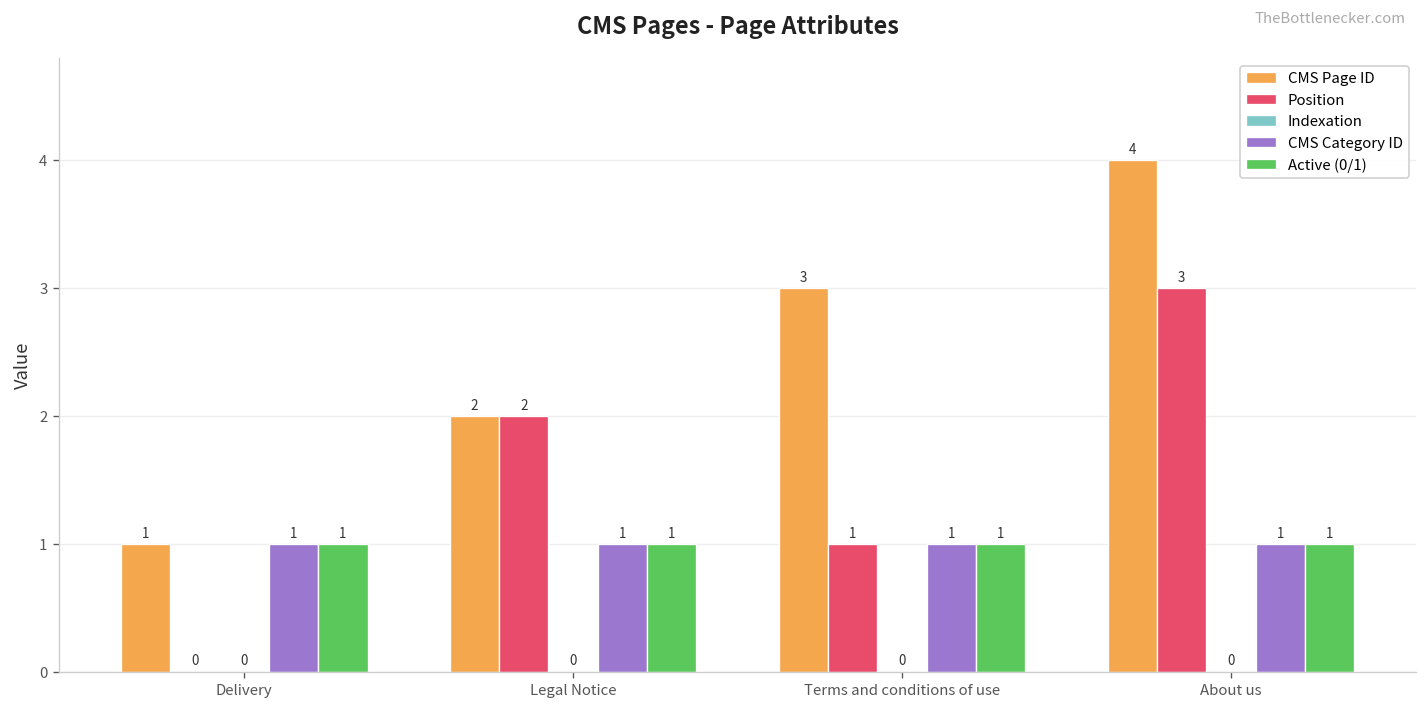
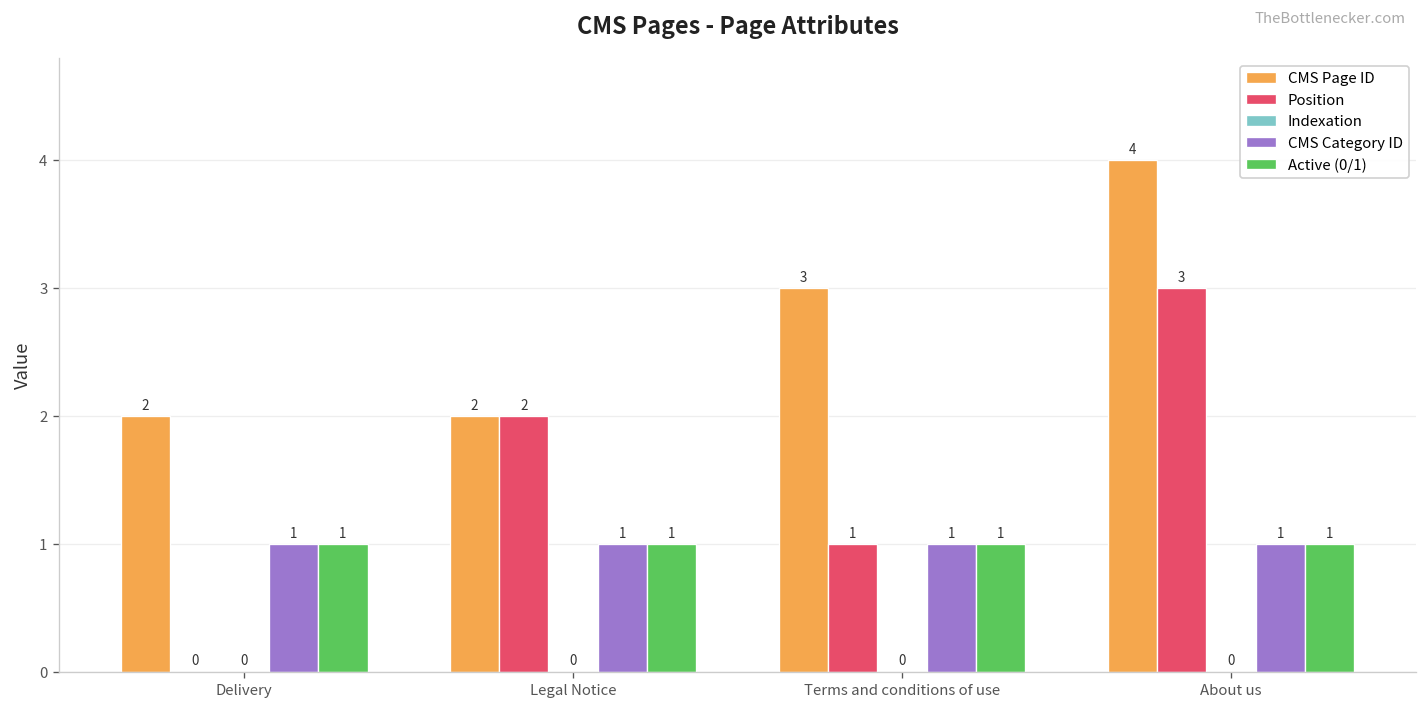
CMS Page ID, Delivery: 1 -> 2
